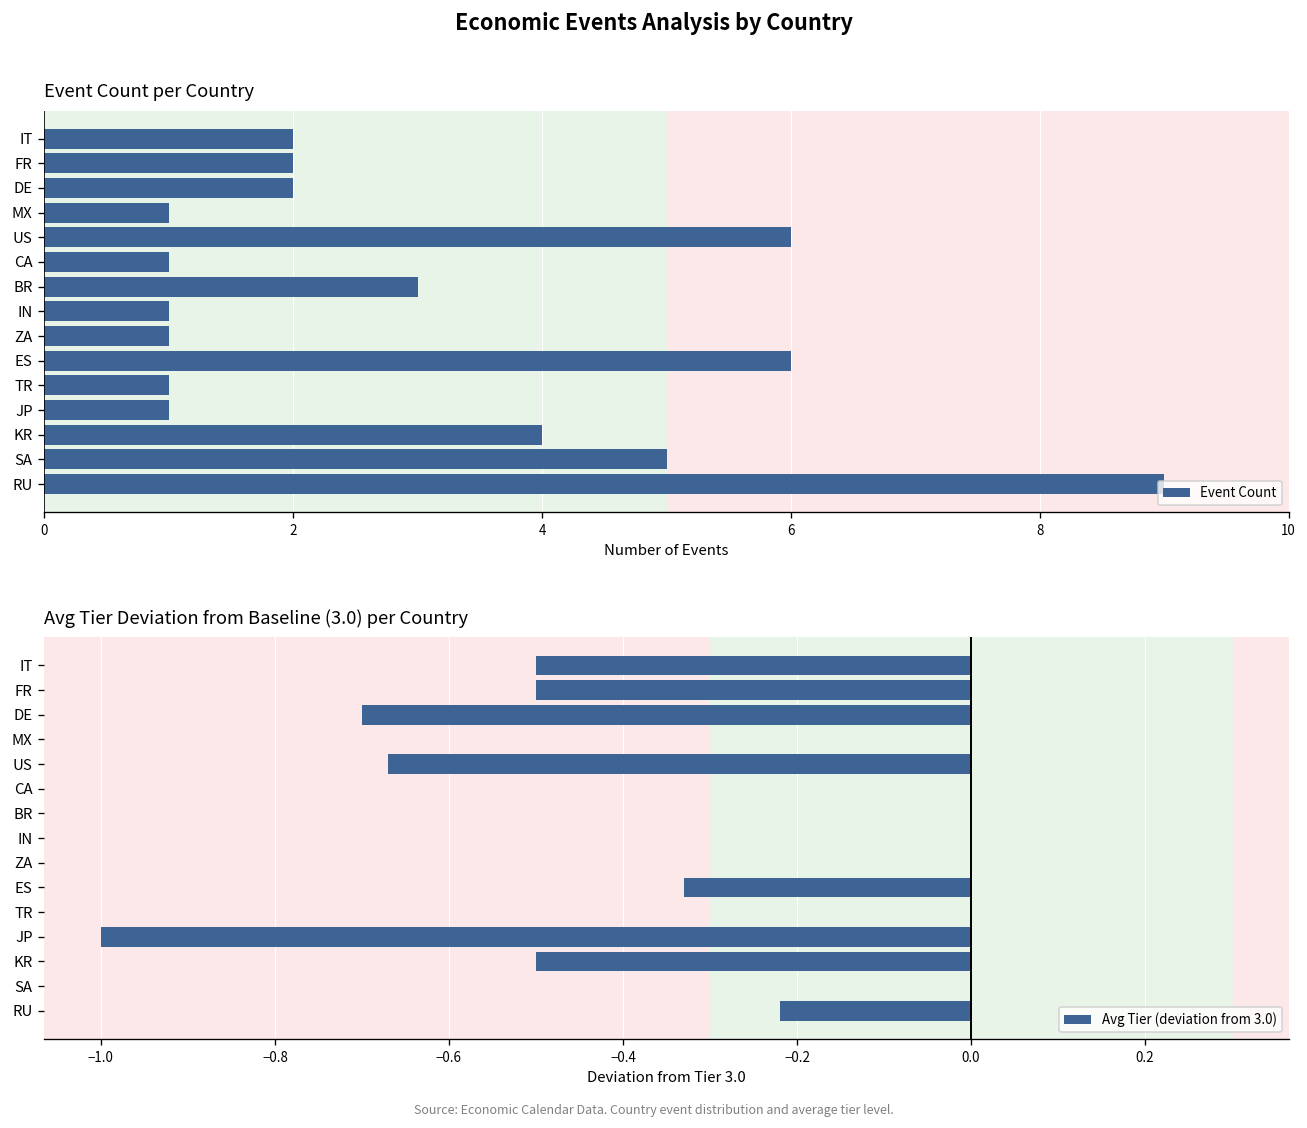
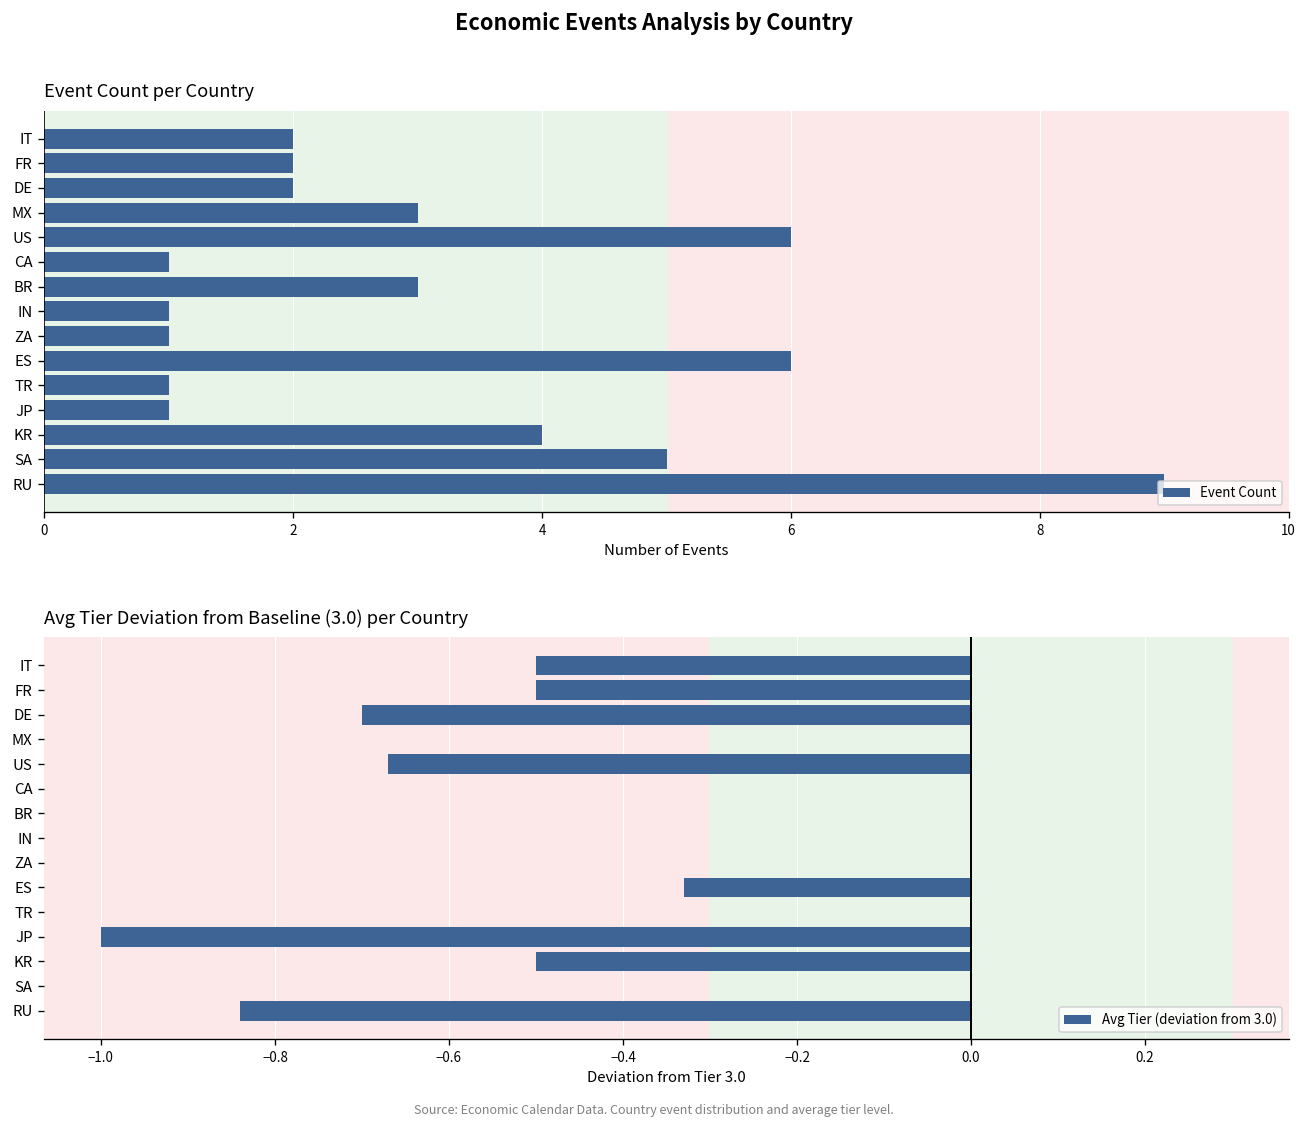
Event Count per Country, MX: 1 -> 3
Avg Tier Deviation from Baseline (3.0) per Country, RU: -0.22 -> -0.84
